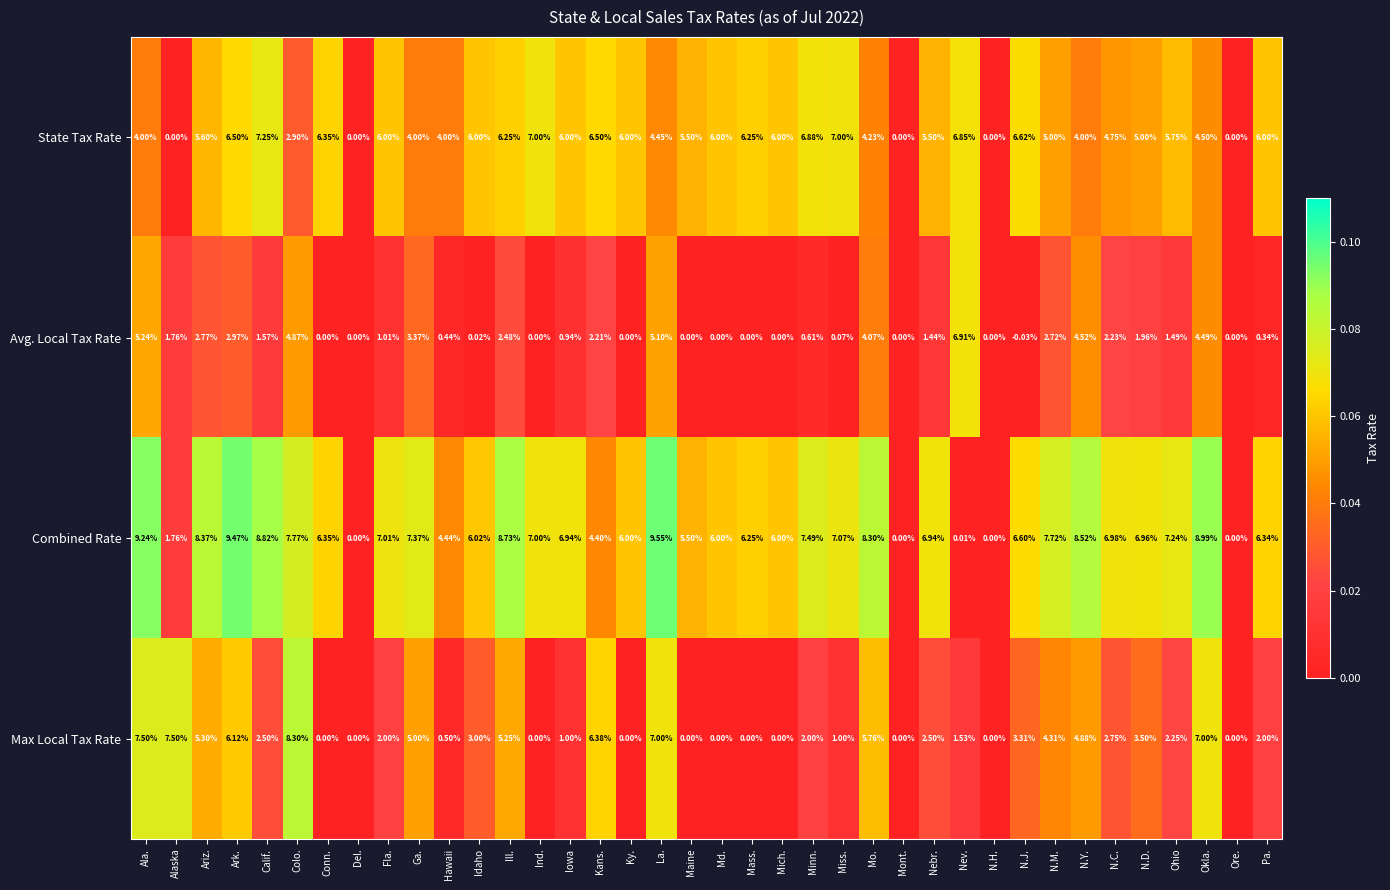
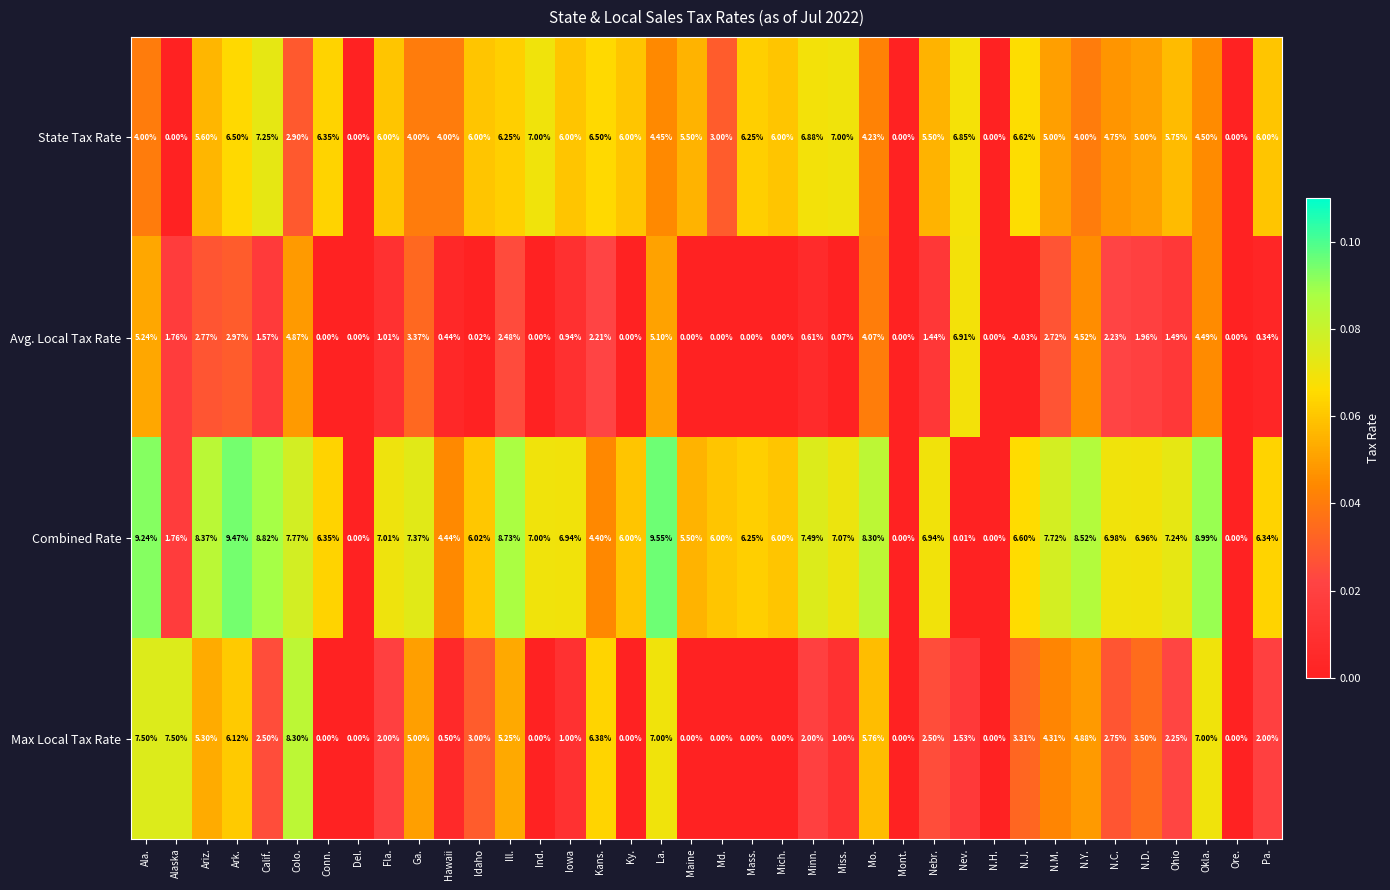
State Tax Rate, Md.: 6.00% -> 3.00%
